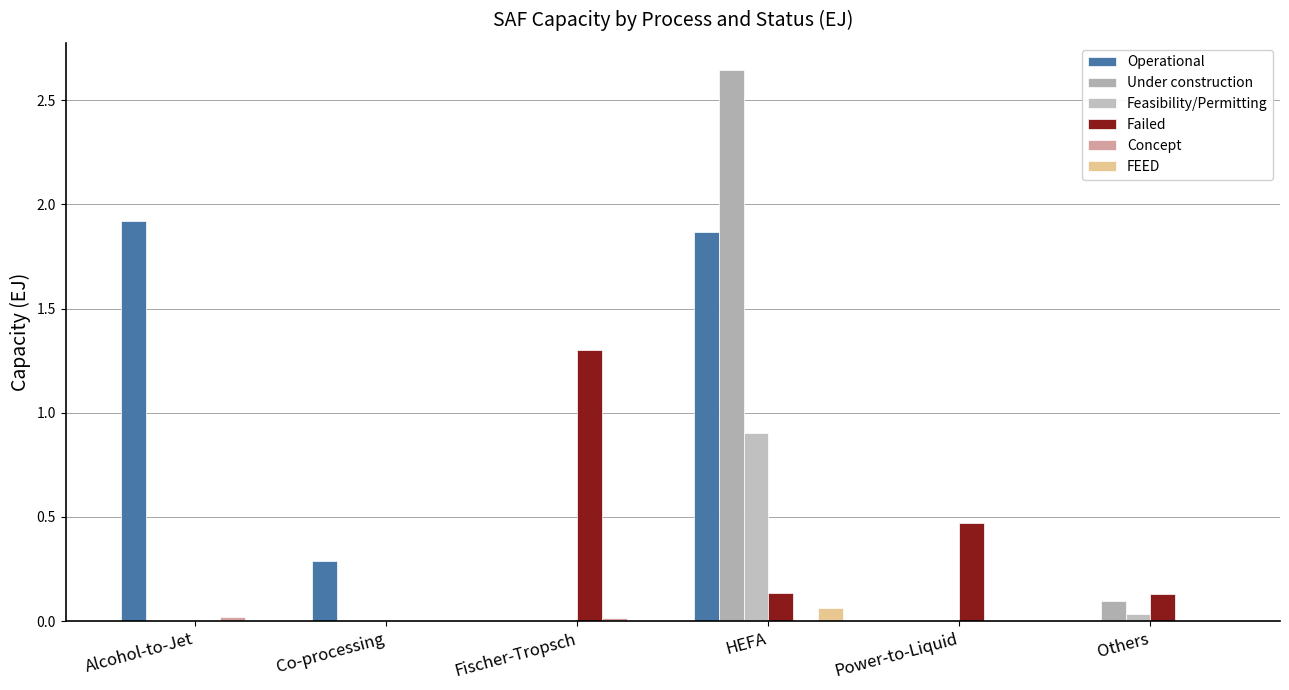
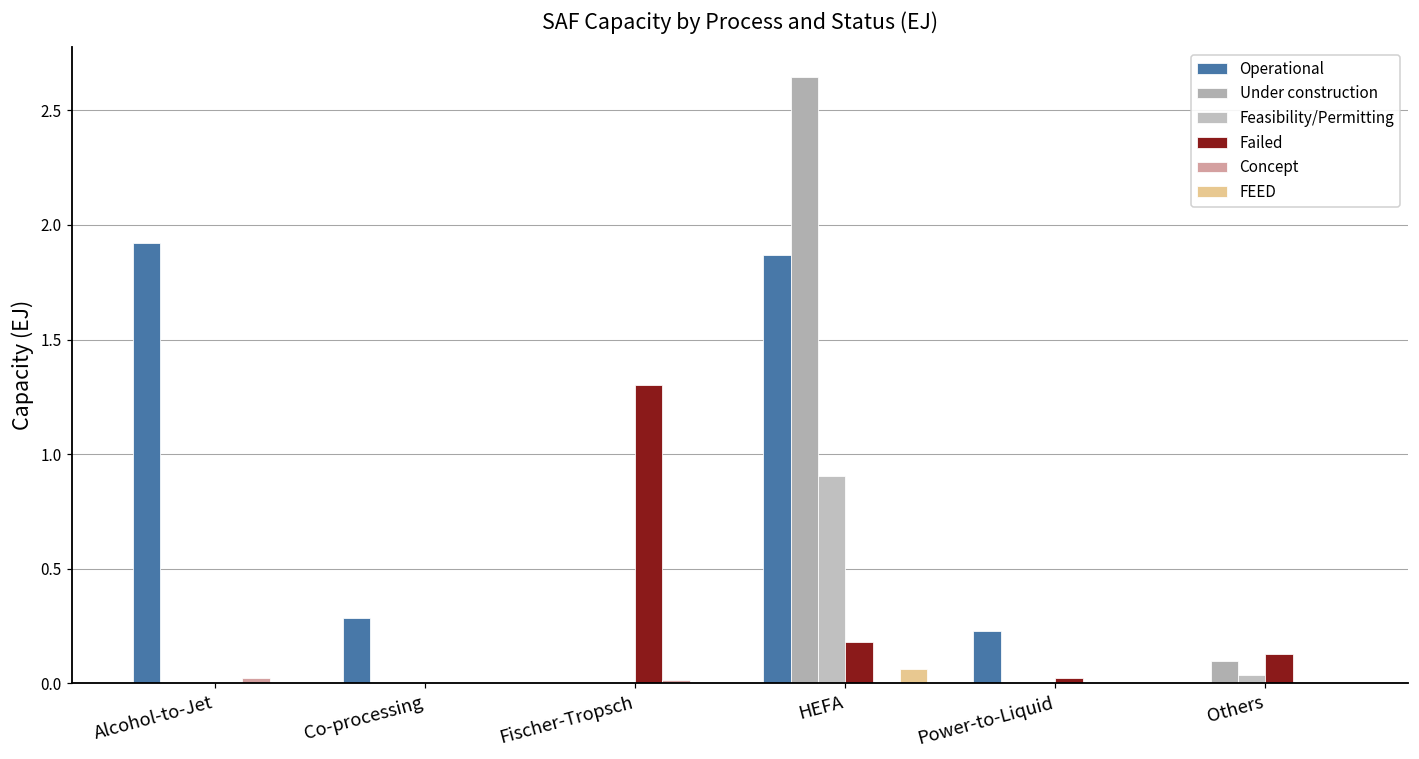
Failed, HEFA: 0.14 -> 0.18
Operational, Power-to-Liquid: 0.00 -> 0.23
Failed, Power-to-Liquid: 0.47 -> 0.02
